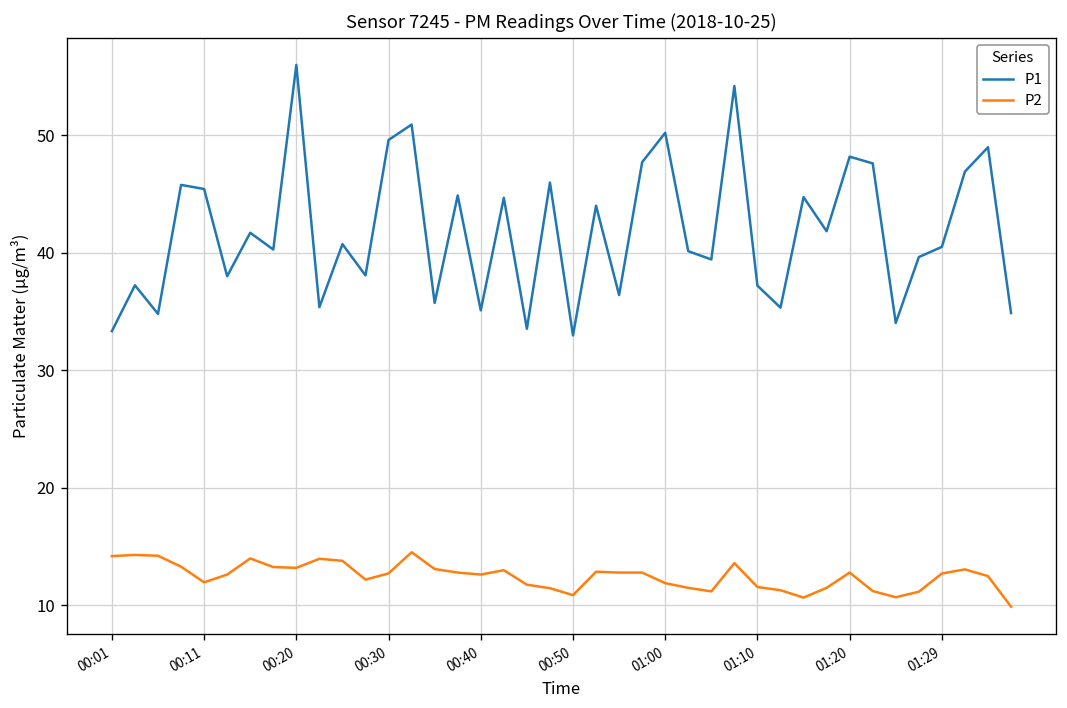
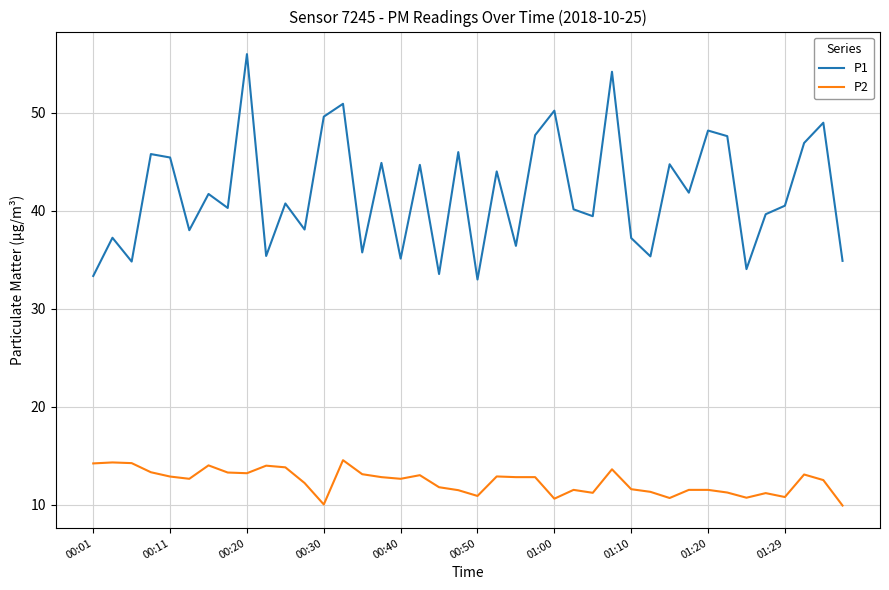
P2, 00:11: 12 -> 13
P2, 00:30: 13 -> 10
P2, 01:00: 12 -> 11
P2, 01:20: 13 -> 12
P2, 01:29: 13 -> 11
